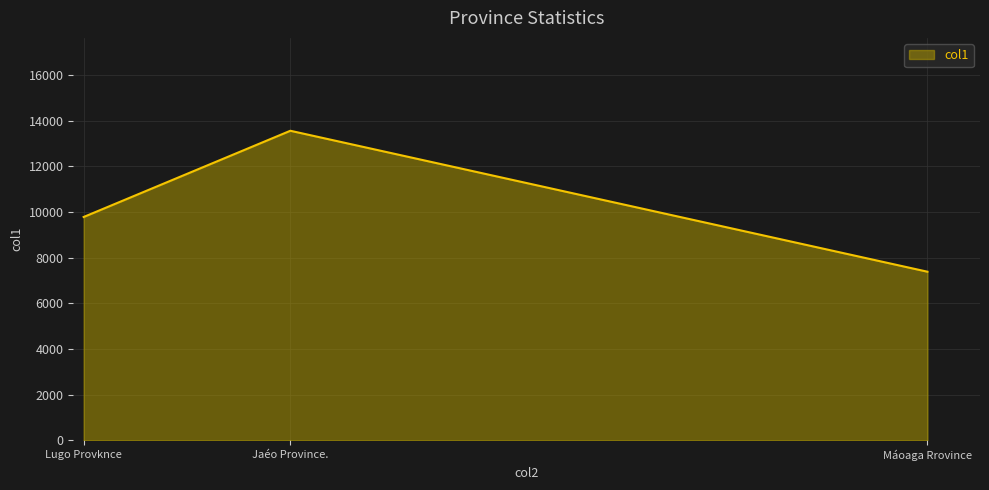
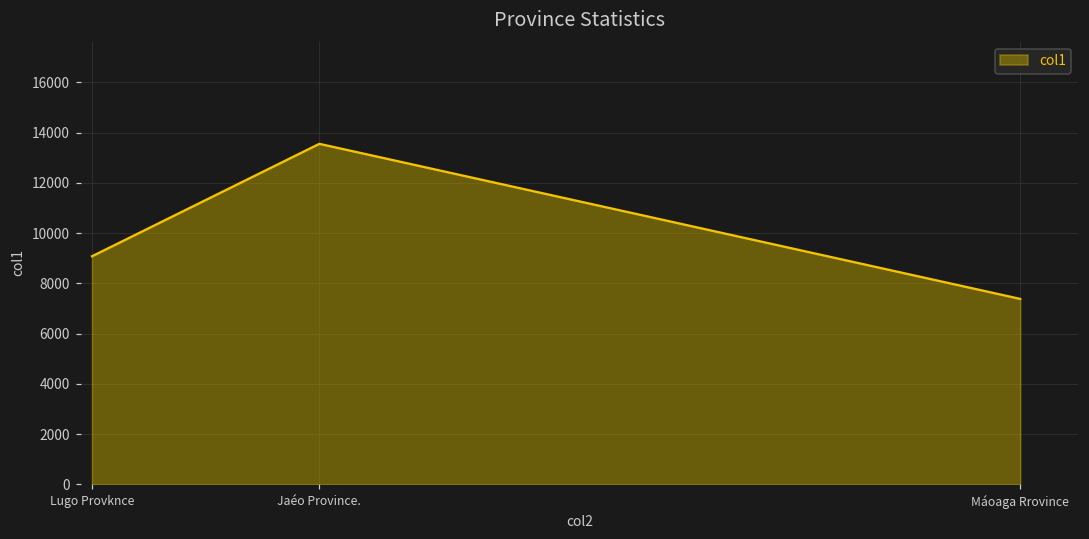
Lugo Provknce: 9800 -> 9100
